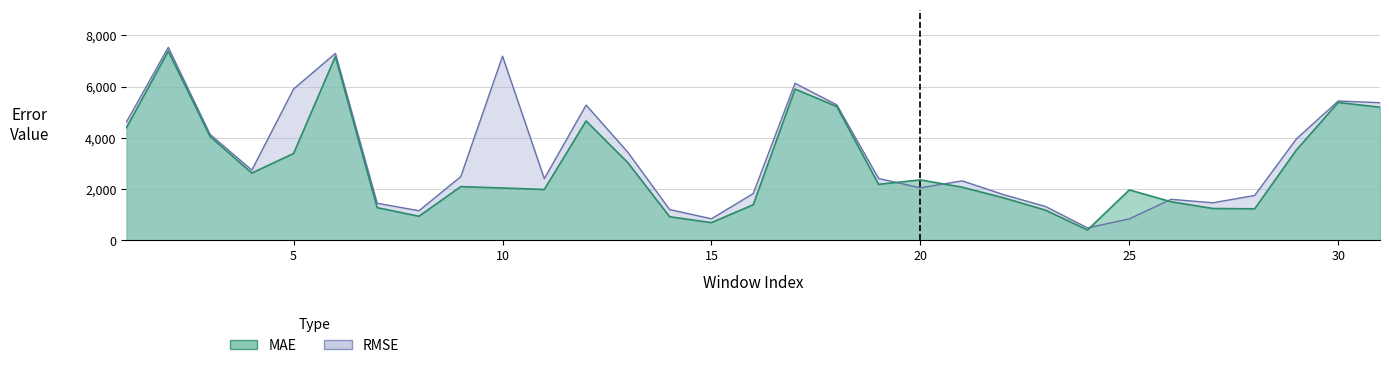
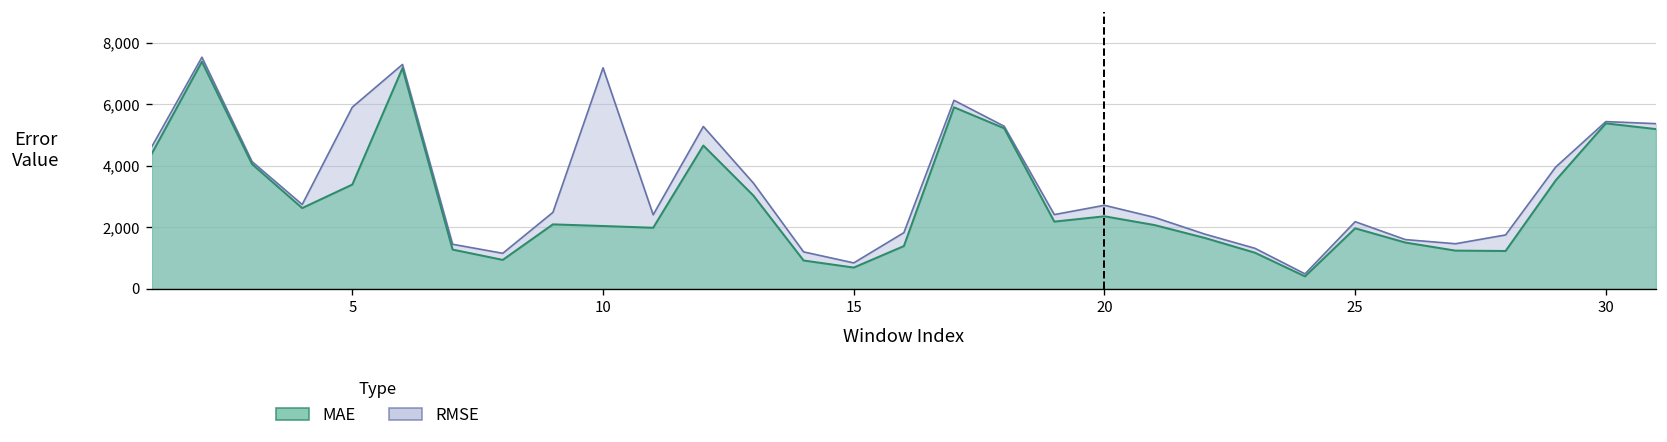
RMSE, 20: 2,000 -> 2,700
RMSE, 25: 800 -> 2,200
